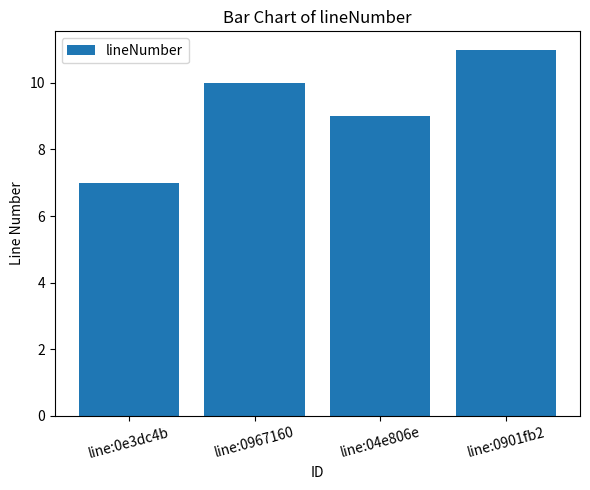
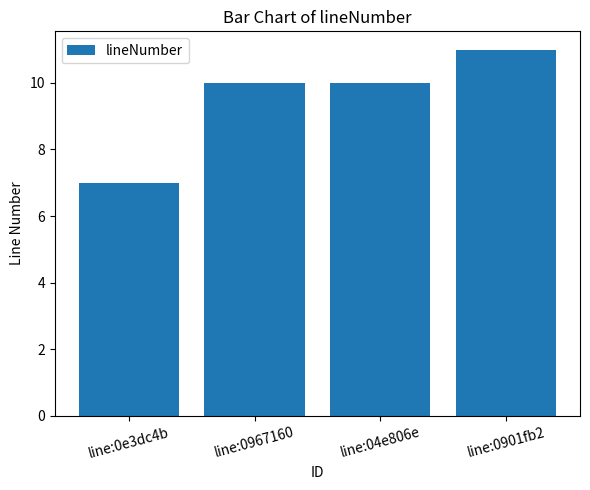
line:04e806e: 9 -> 10
